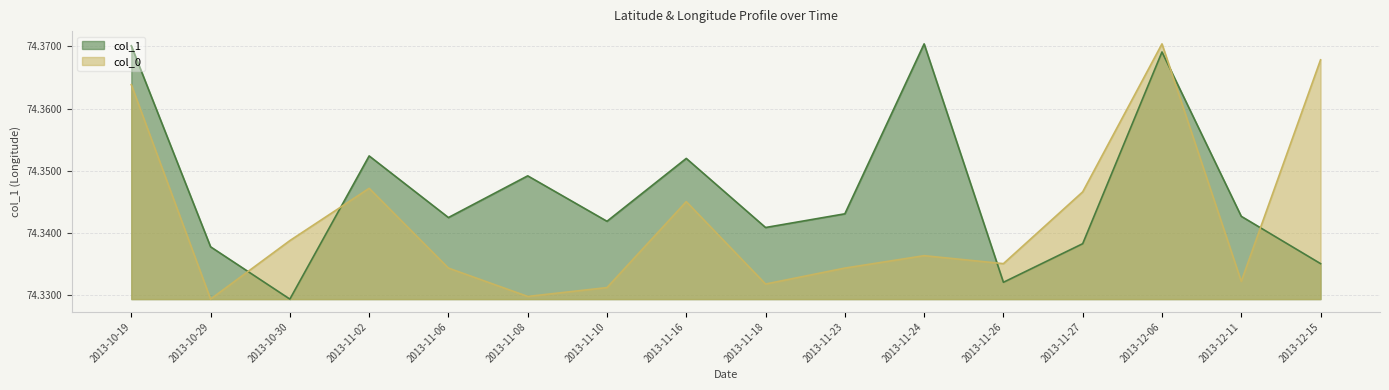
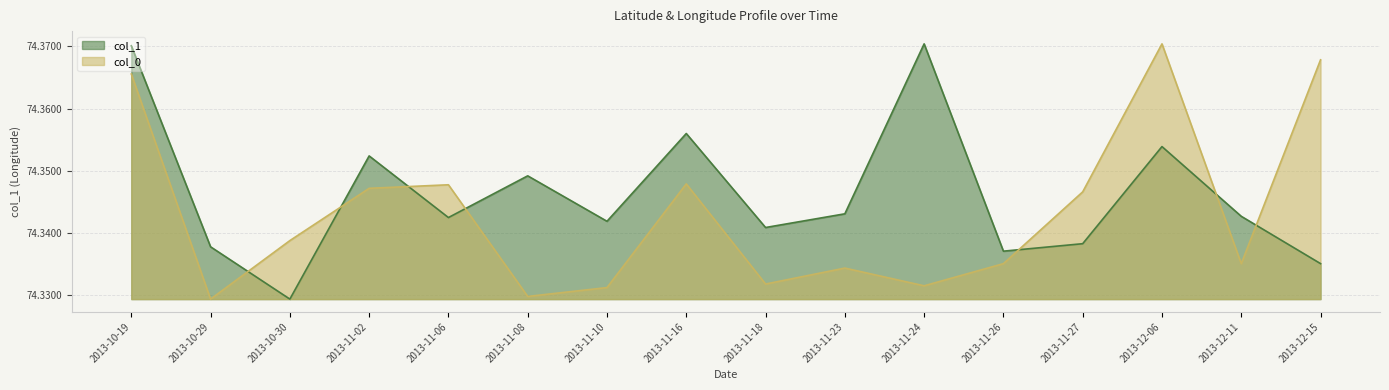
col_0, 2013-10-19: 74.364 -> 74.366
col_0, 2013-11-06: 74.334 -> 74.348
col_1, 2013-11-16: 74.352 -> 74.356
col_0, 2013-11-16: 74.345 -> 74.348
col_0, 2013-11-24: 74.336 -> 74.332
col_1, 2013-11-26: 74.332 -> 74.337
col_1, 2013-12-06: 74.369 -> 74.354
col_0, 2013-12-11: 74.332 -> 74.335
